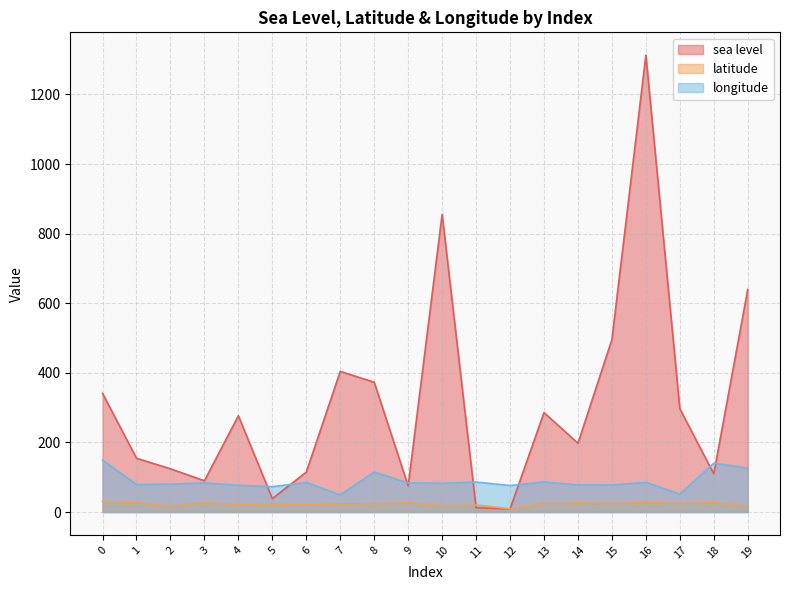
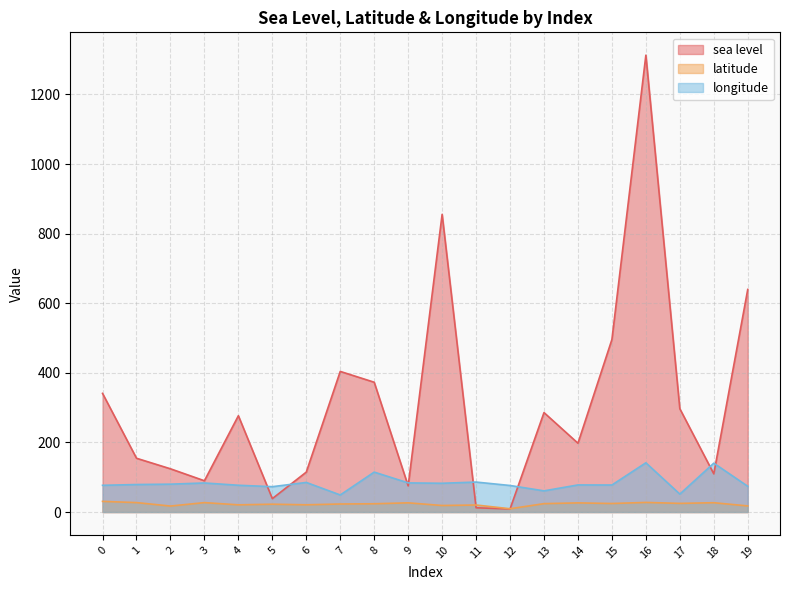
longitude, 0: 150 -> 80
longitude, 13: 90 -> 60
longitude, 16: 90 -> 140
longitude, 19: 130 -> 70
